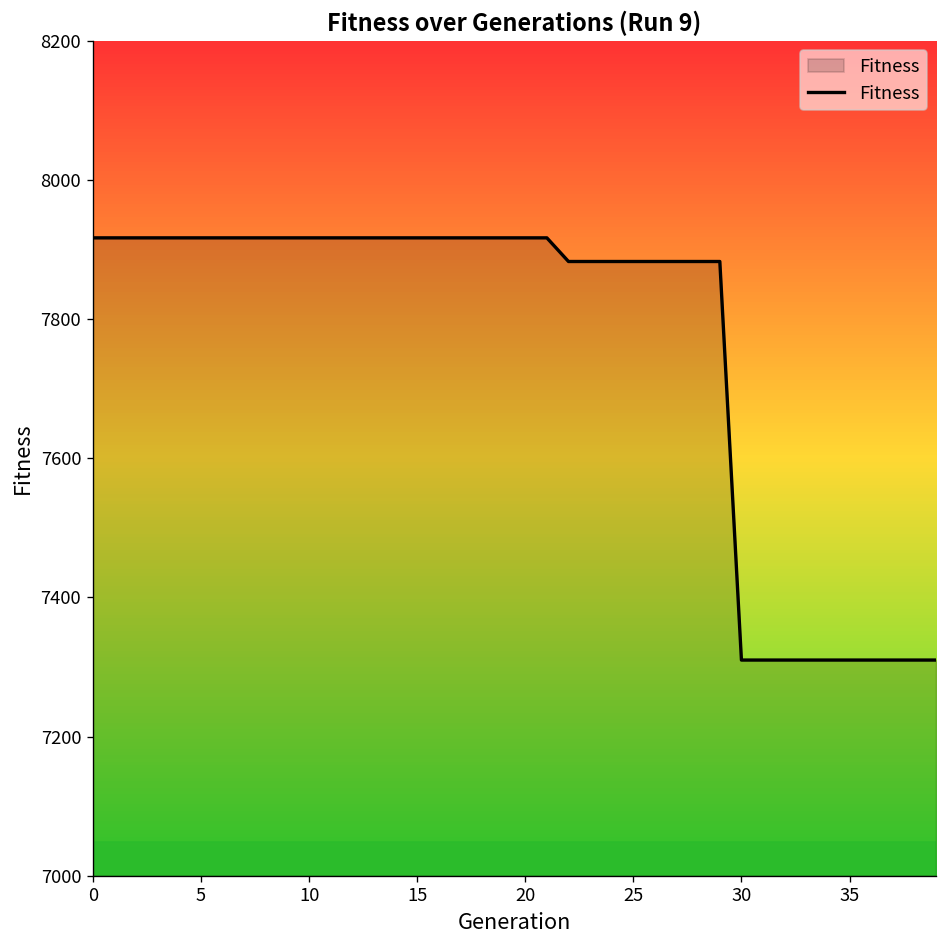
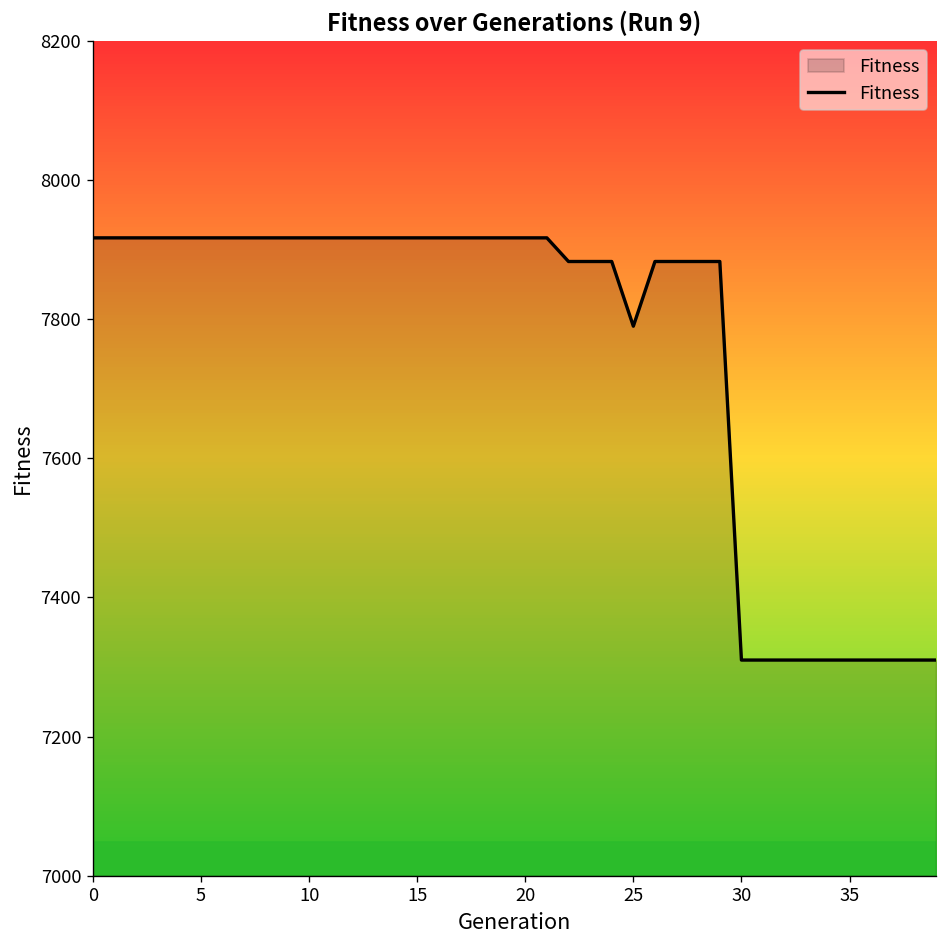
25: 7880 -> 7790
